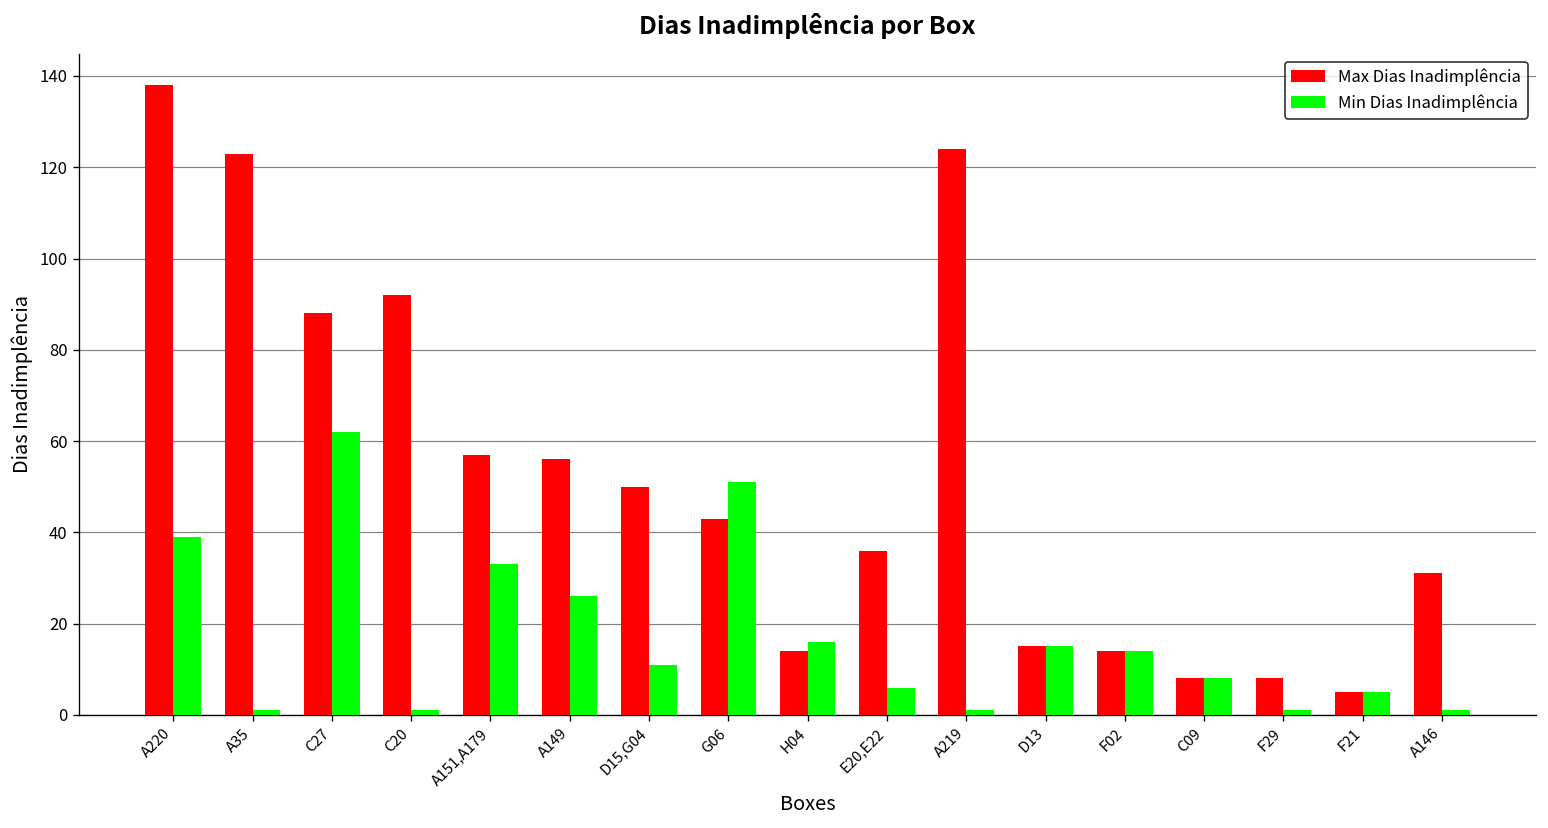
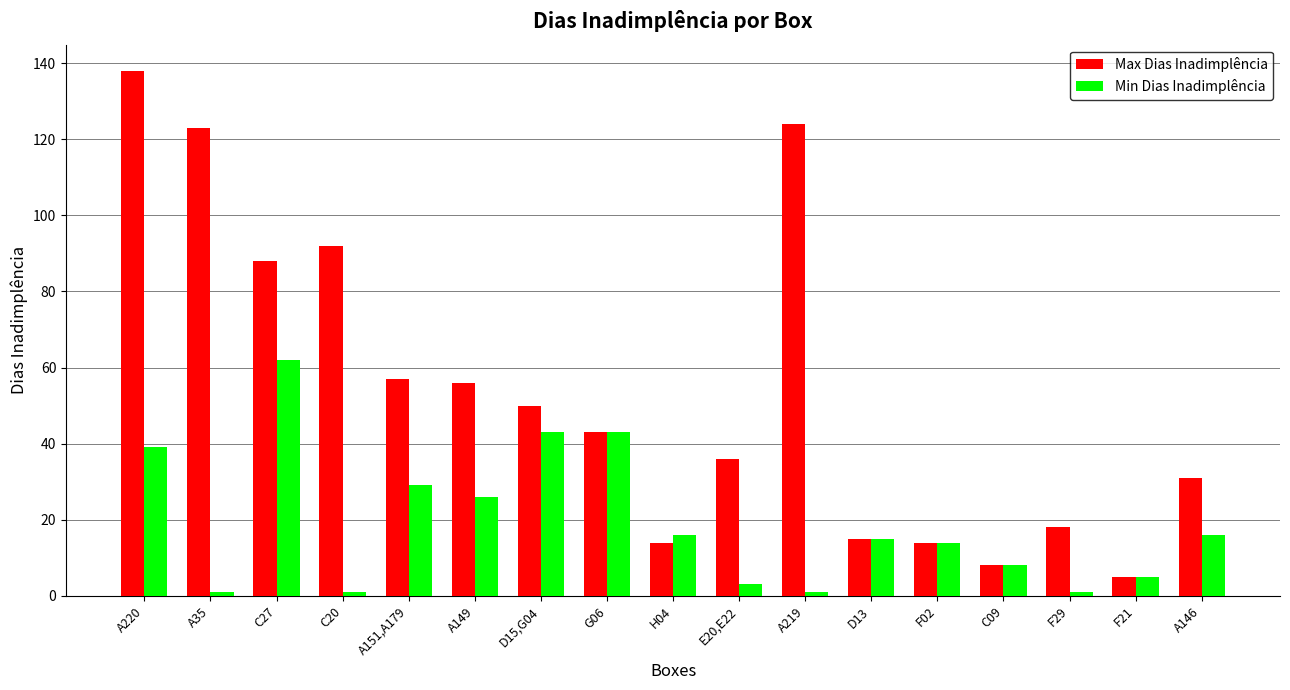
Min Dias Inadimplência, A151,A179: 33 -> 29
Min Dias Inadimplência, D15,G04: 11 -> 43
Min Dias Inadimplência, G06: 51 -> 43
Min Dias Inadimplência, E20,E22: 6 -> 3
Max Dias Inadimplência, F29: 8 -> 18
Min Dias Inadimplência, A146: 1 -> 16
